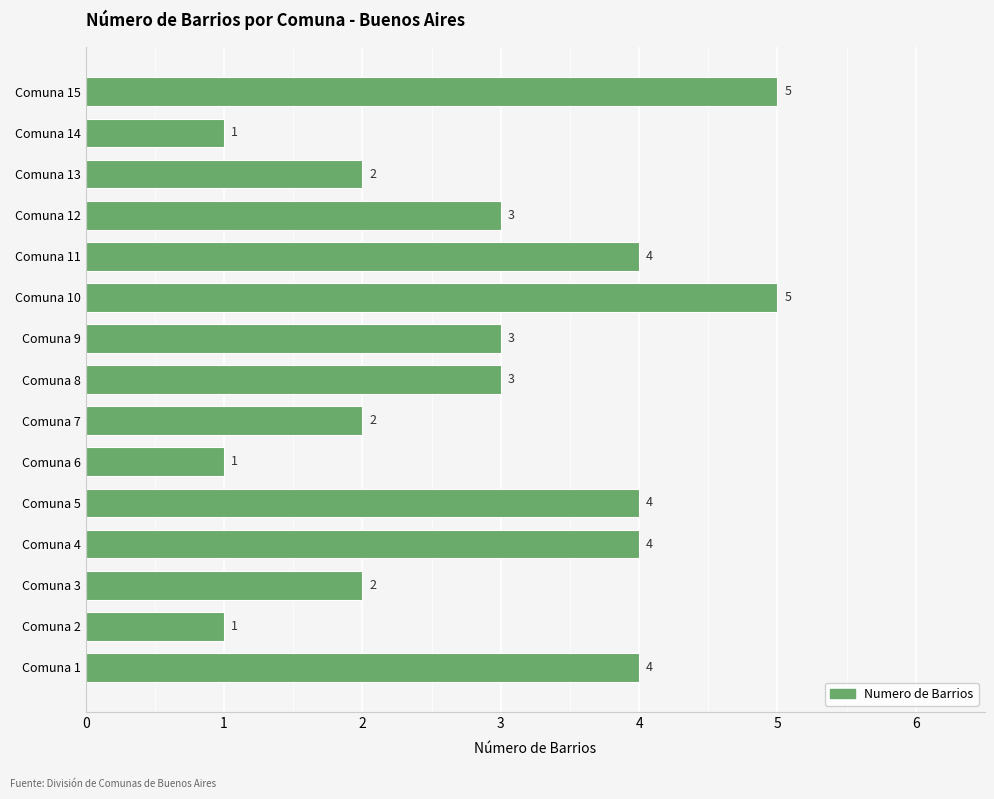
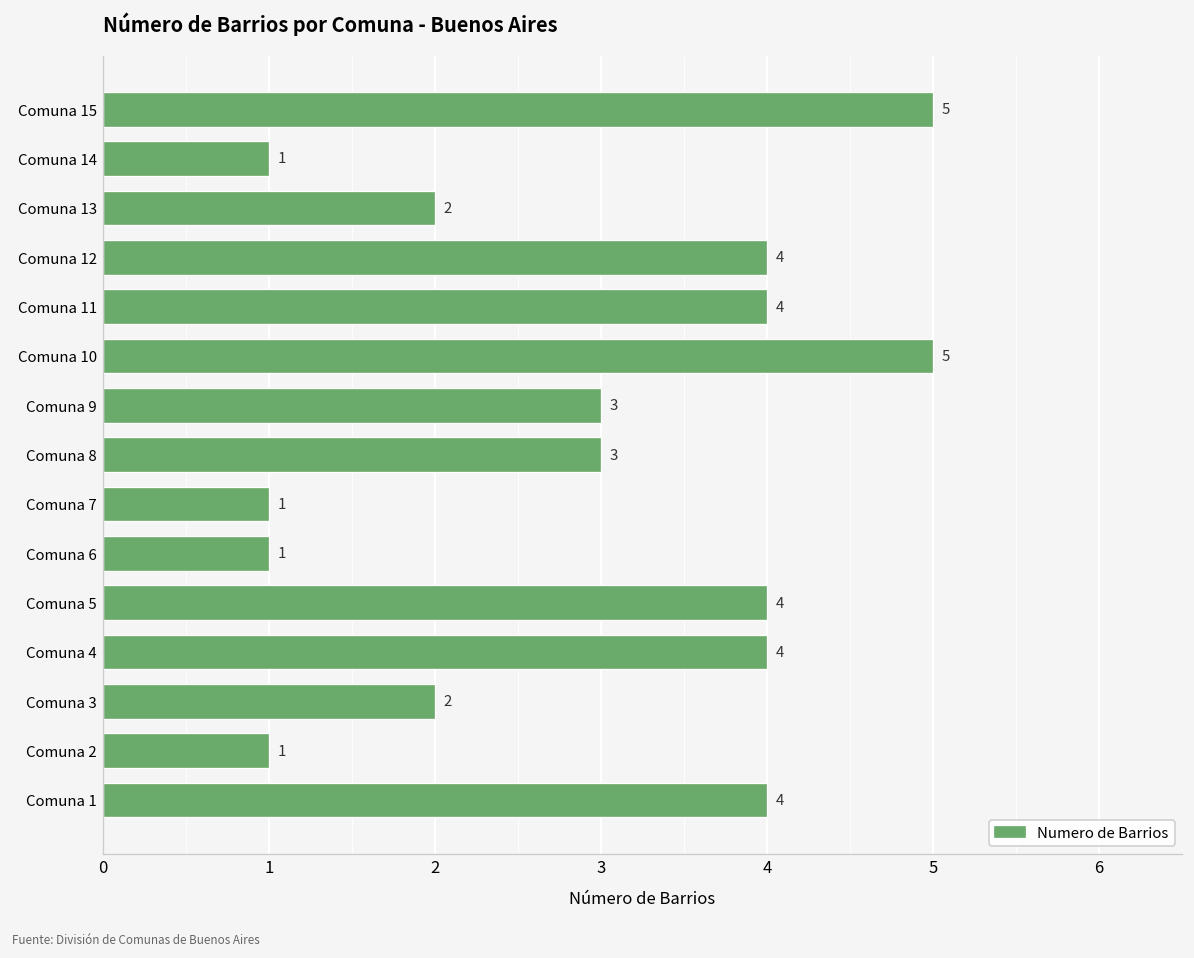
Comuna 12: 3 -> 4
Comuna 7: 2 -> 1
